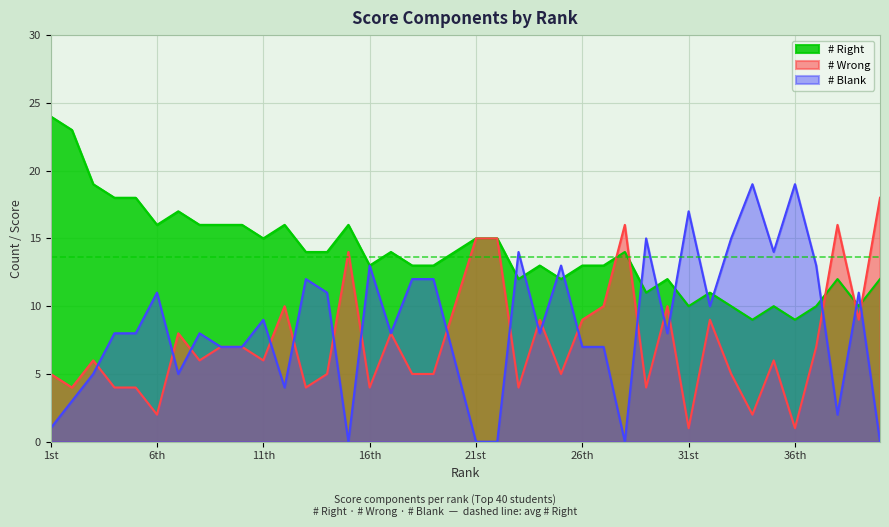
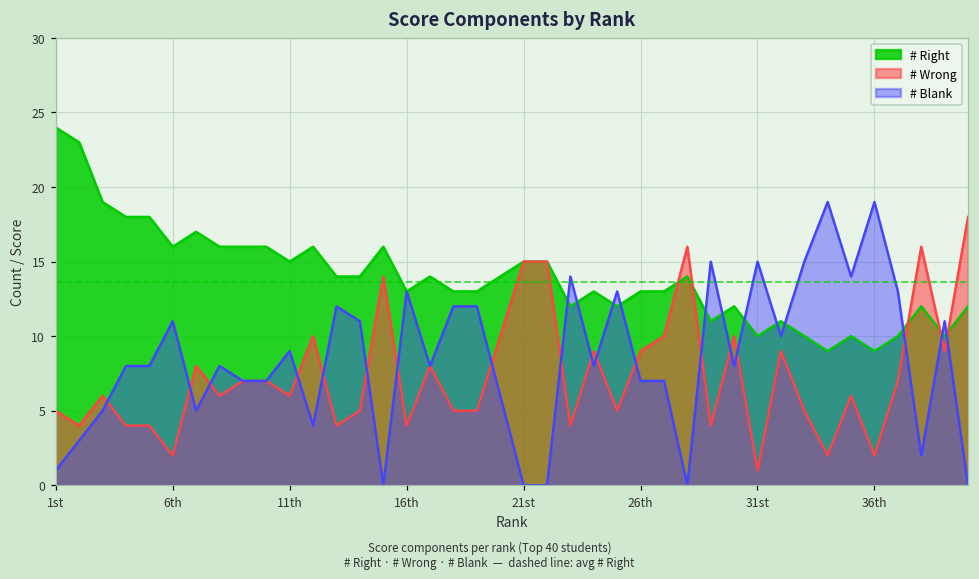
# Blank, 31st: 17 -> 15
# Wrong, 36th: 1 -> 2
